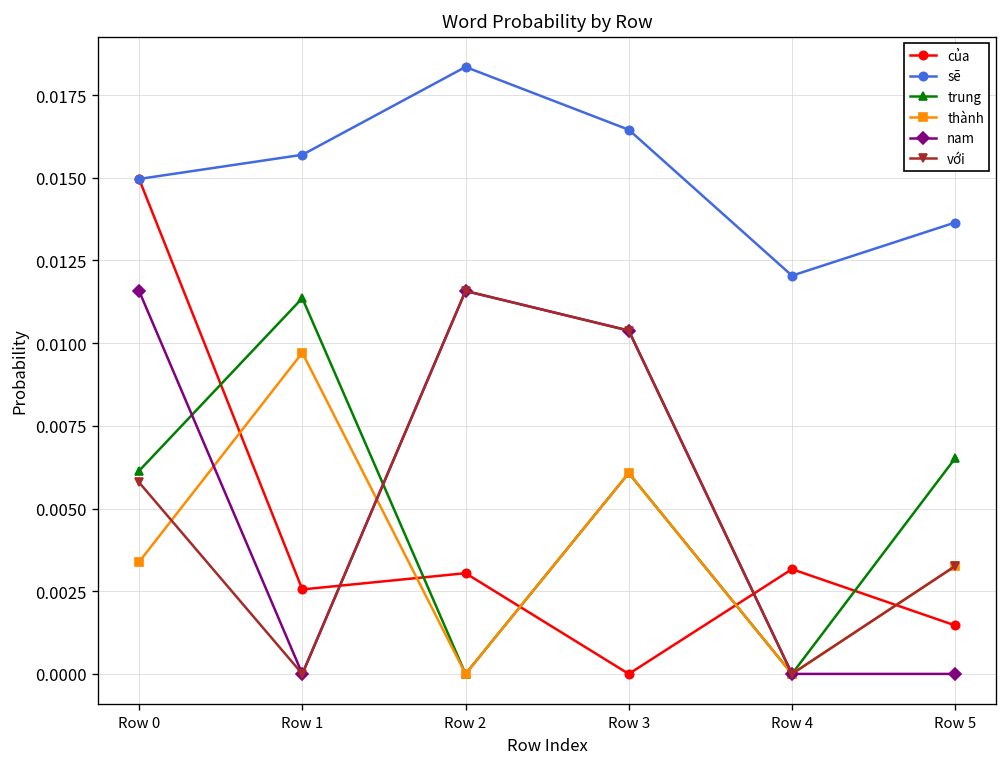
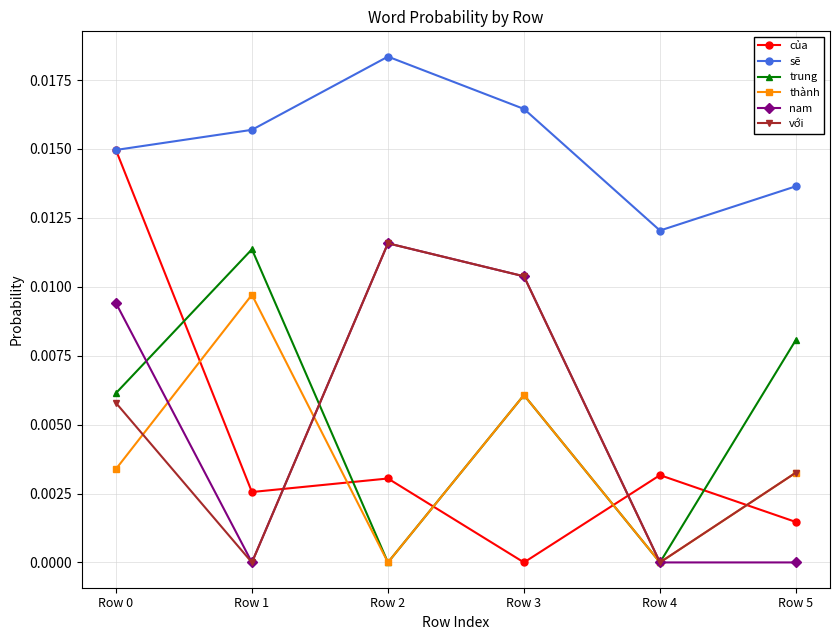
nam, Row 0: 0.0116 -> 0.0094
trung, Row 5: 0.0065 -> 0.0081
